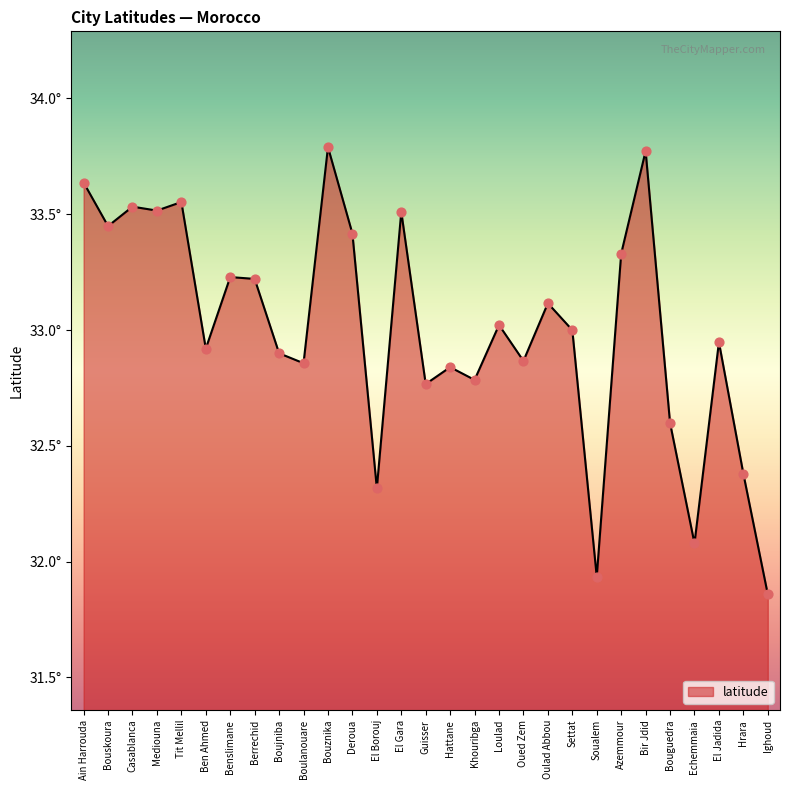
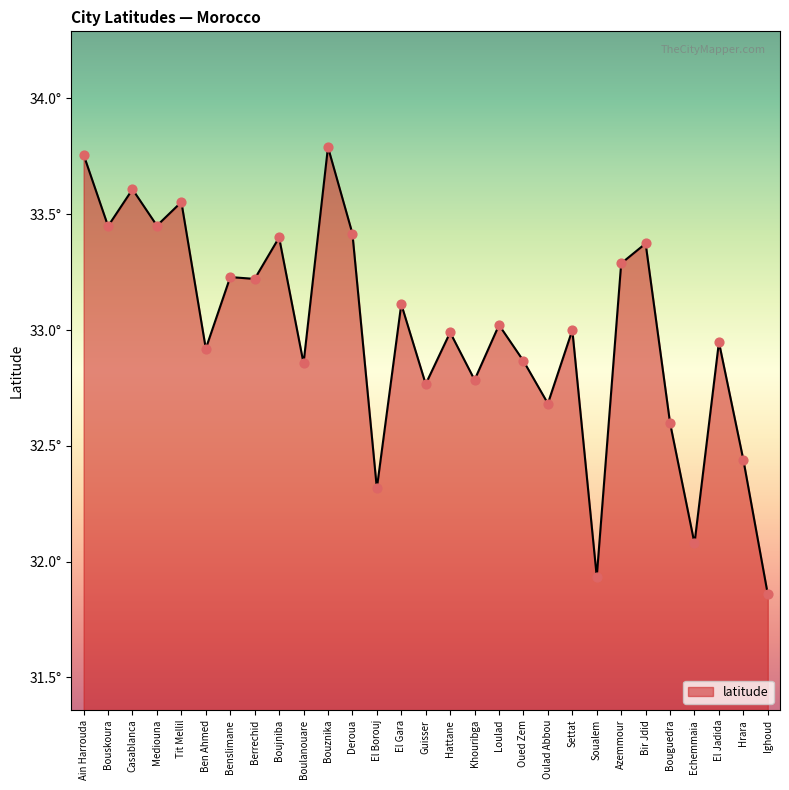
Ain Harrouda: 33.64° -> 33.76°
Casablanca: 33.53° -> 33.61°
Mediouna: 33.52° -> 33.45°
Boujniba: 32.9° -> 33.4°
El Gara: 33.51° -> 33.11°
Hattane: 32.84° -> 32.99°
Oulad Abbou: 33.12° -> 32.68°
Azemmour: 33.33° -> 33.29°
Bir Jdid: 33.77° -> 33.37°
Hrara: 32.38° -> 32.44°
